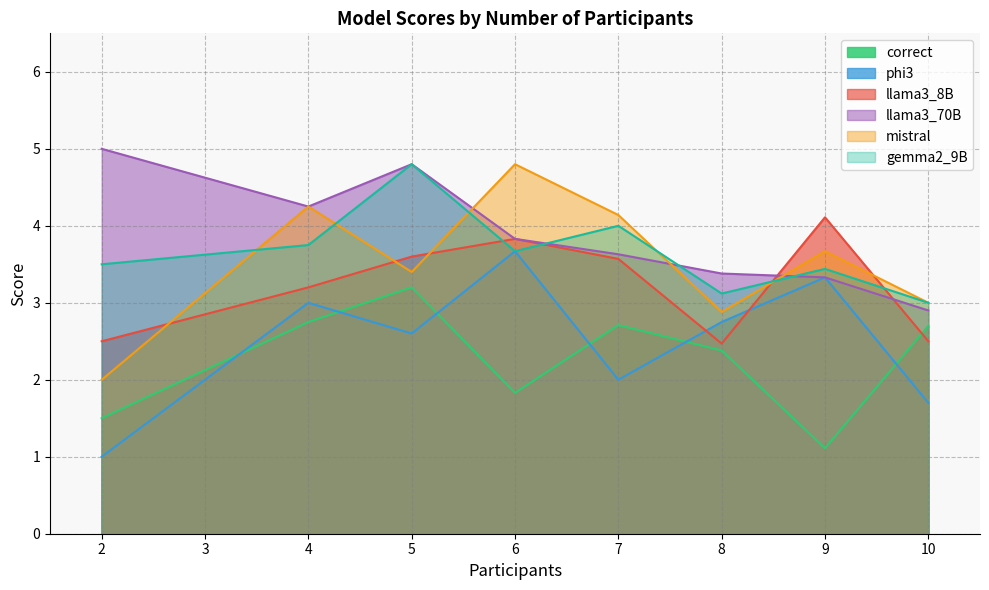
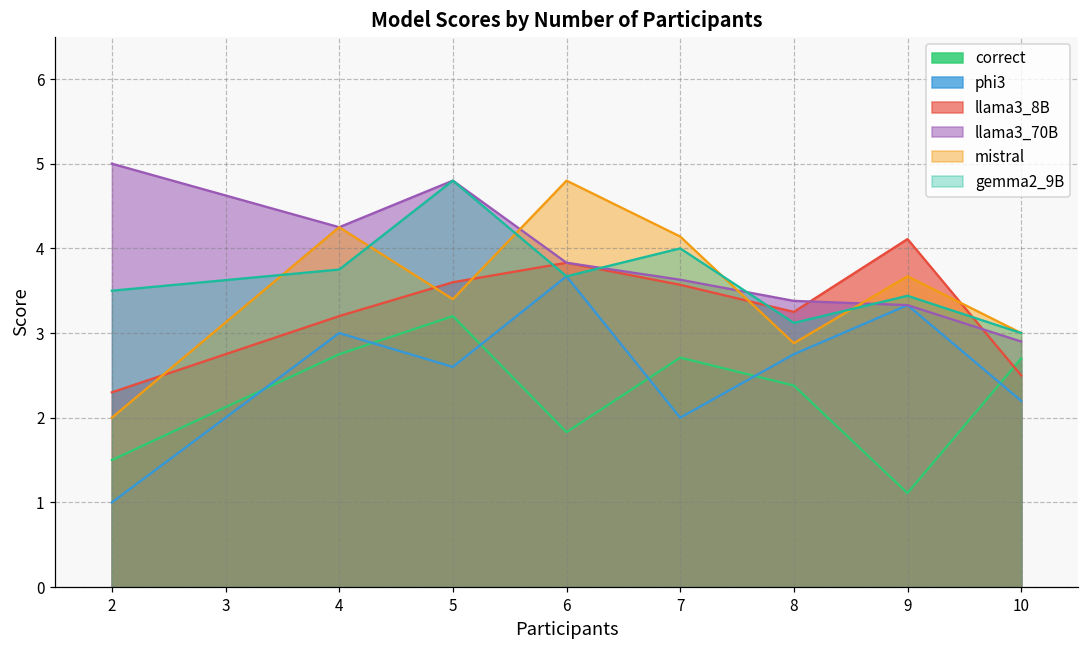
llama3_8B, 2: 2.5 -> 2.3
llama3_8B, 8: 2.5 -> 3.3
phi3, 10: 1.7 -> 2.2
